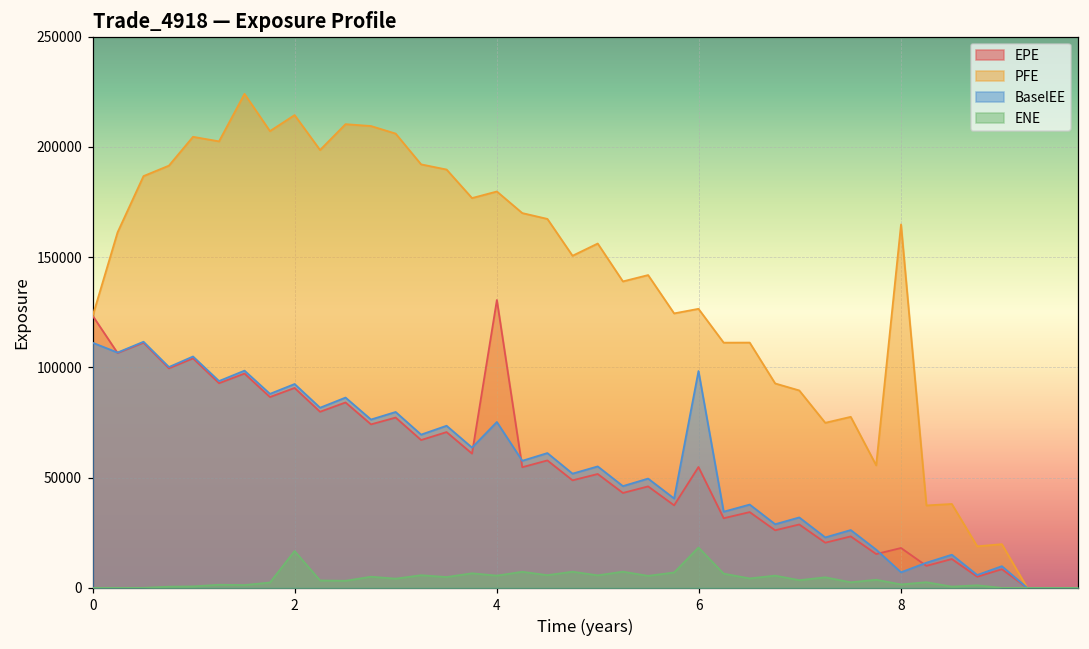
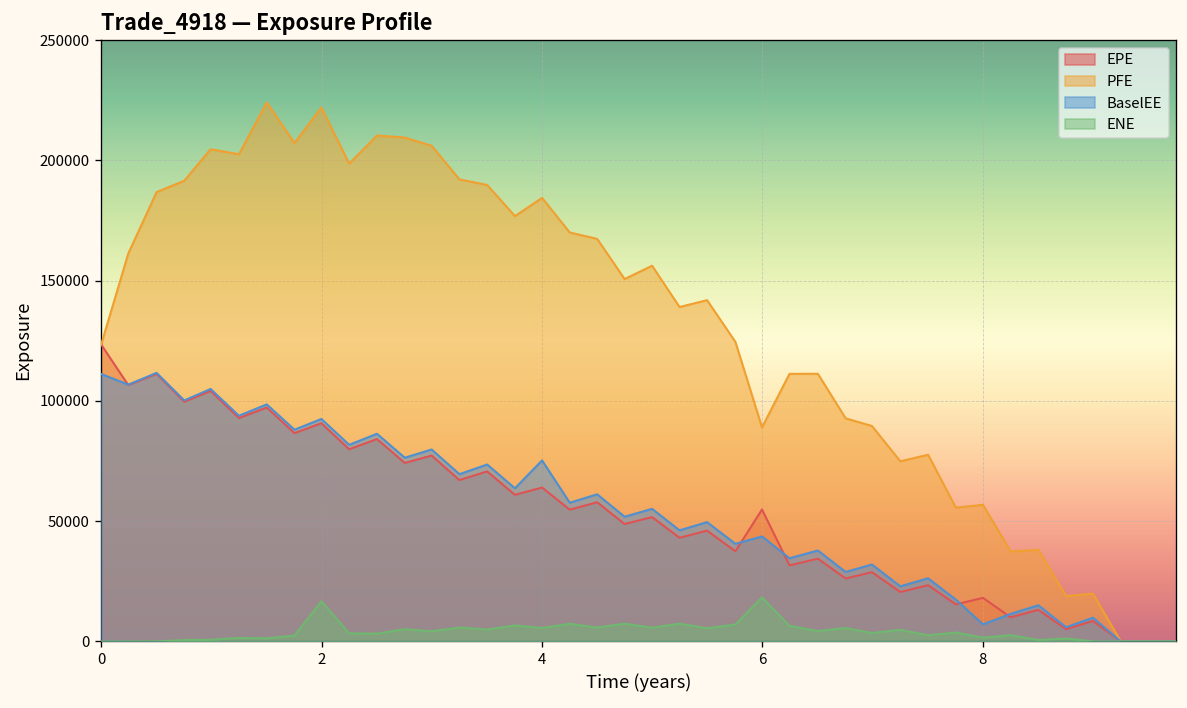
PFE, 2: 214000 -> 222000
EPE, 4: 131000 -> 64000
PFE, 4: 180000 -> 184000
PFE, 6: 127000 -> 89000
BaselEE, 6: 98000 -> 44000
PFE, 8: 165000 -> 57000
